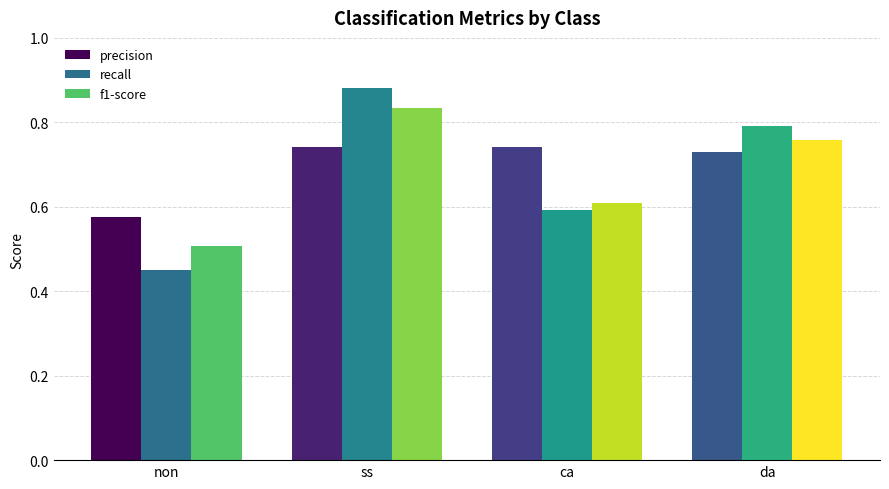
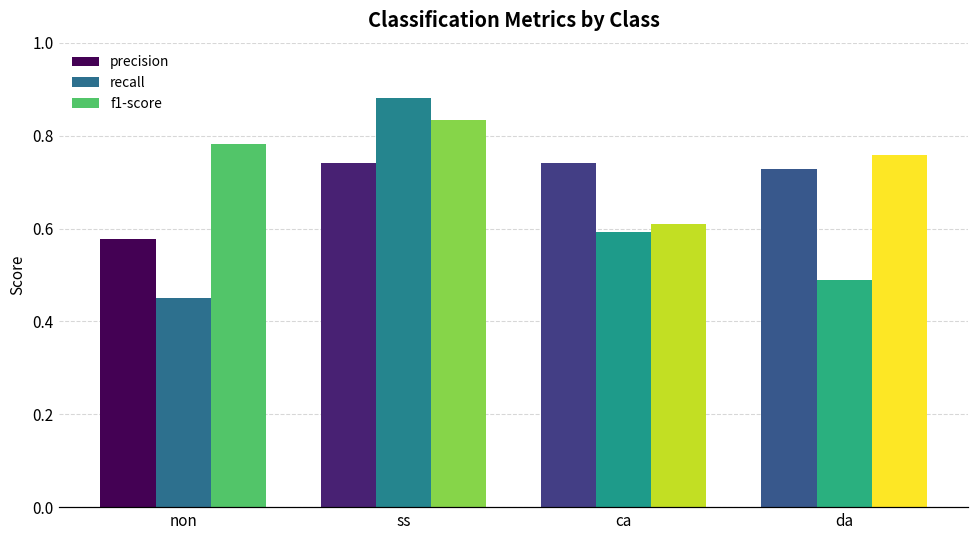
f1-score, non: 0.51 -> 0.78
recall, da: 0.79 -> 0.49
